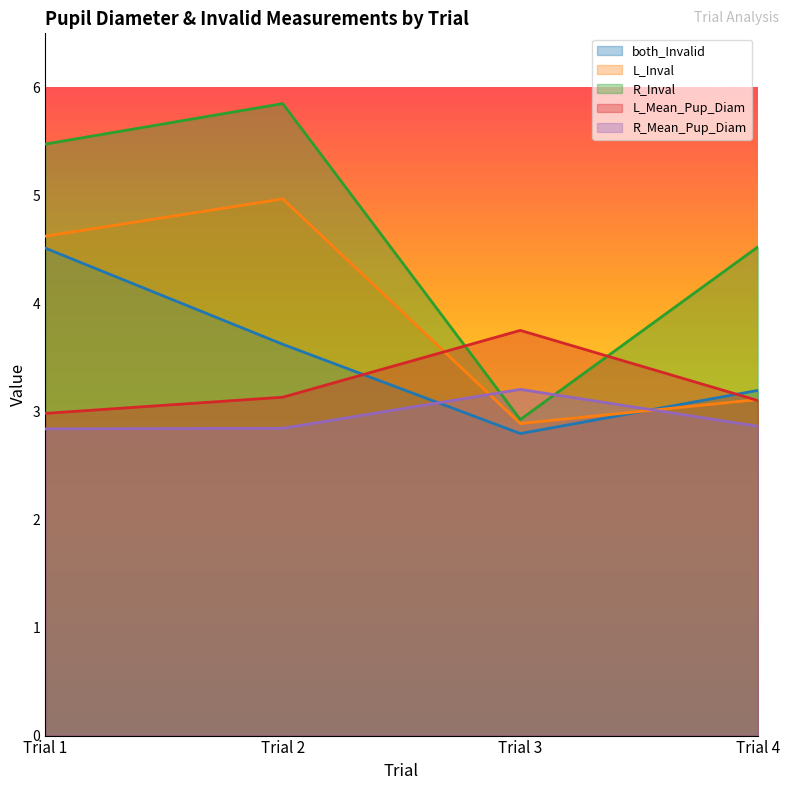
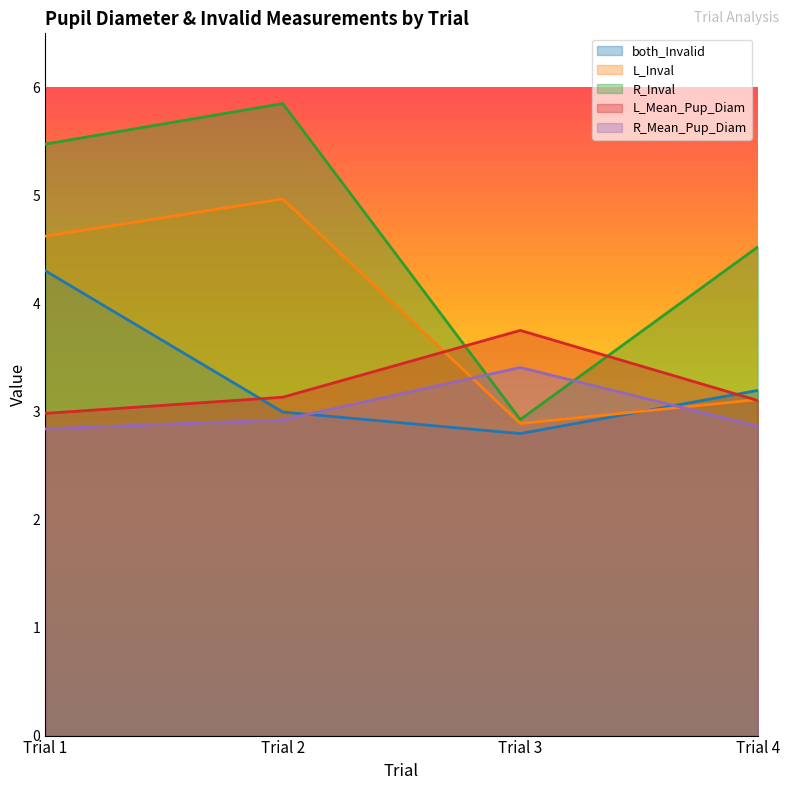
both_Invalid, Trial 1: 4.51 -> 4.30
both_Invalid, Trial 2: 3.62 -> 2.99
R_Mean_Pup_Diam, Trial 2: 2.84 -> 2.92
R_Mean_Pup_Diam, Trial 3: 3.20 -> 3.41
